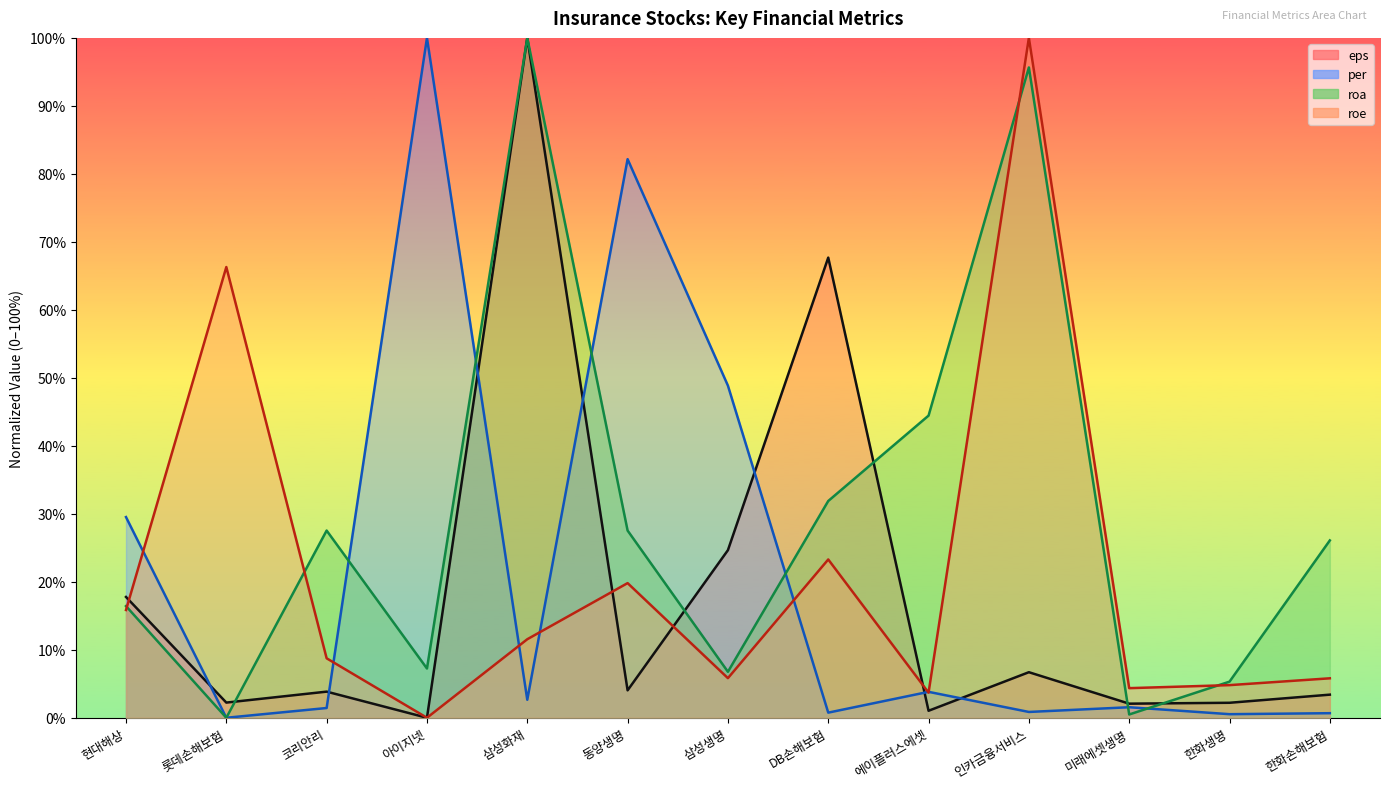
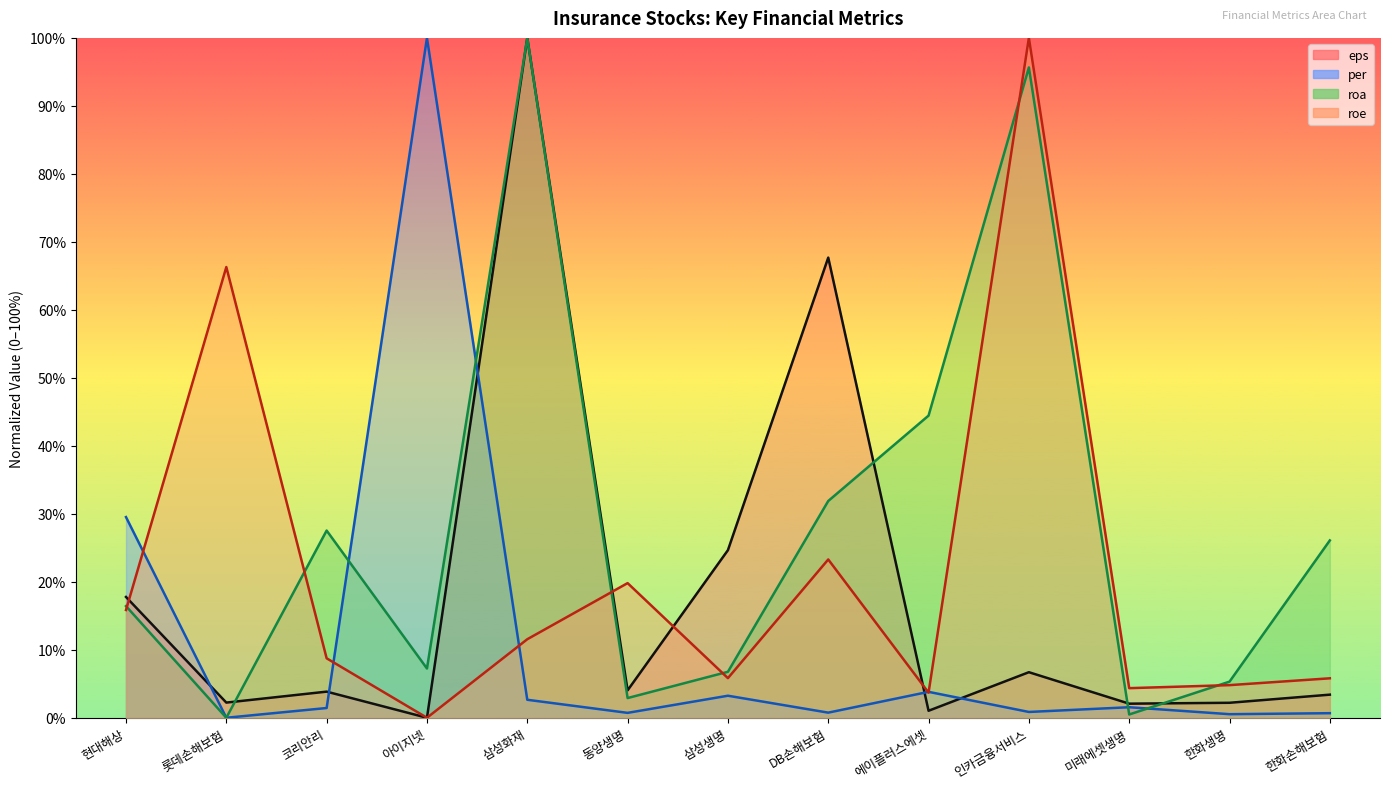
per, 동양생명: 82% -> 1%
roa, 동양생명: 28% -> 3%
per, 삼성생명: 49% -> 3%
